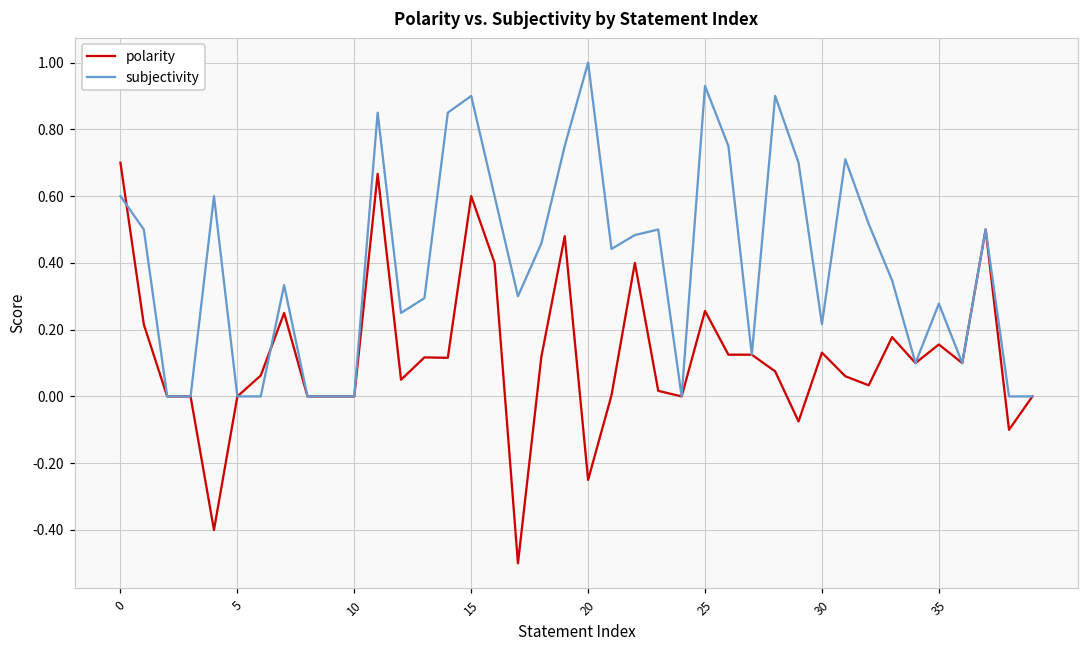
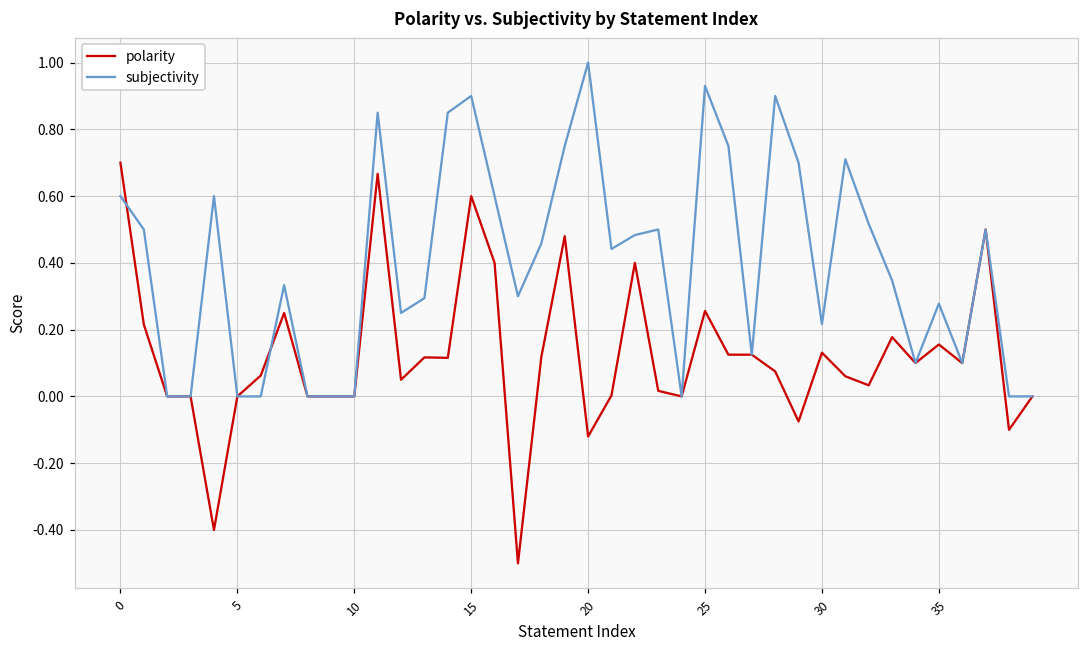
polarity, 20: -0.25 -> -0.12
